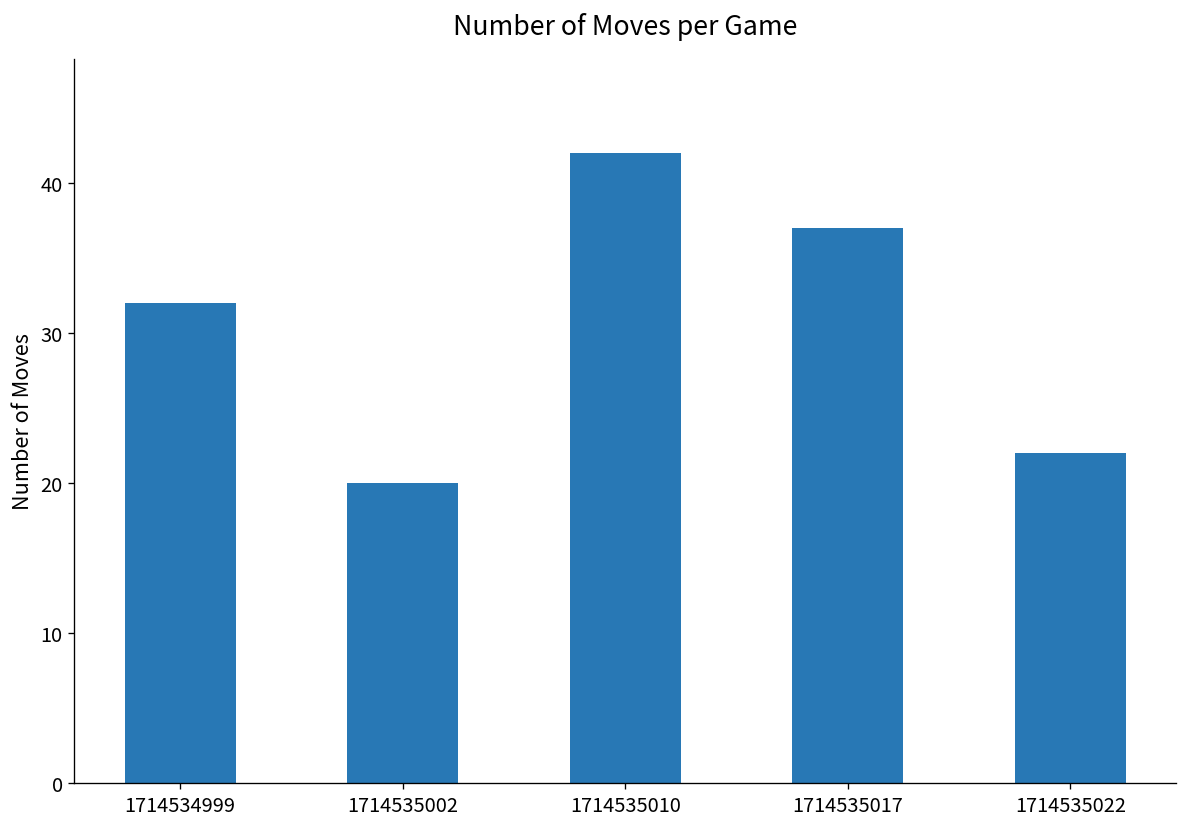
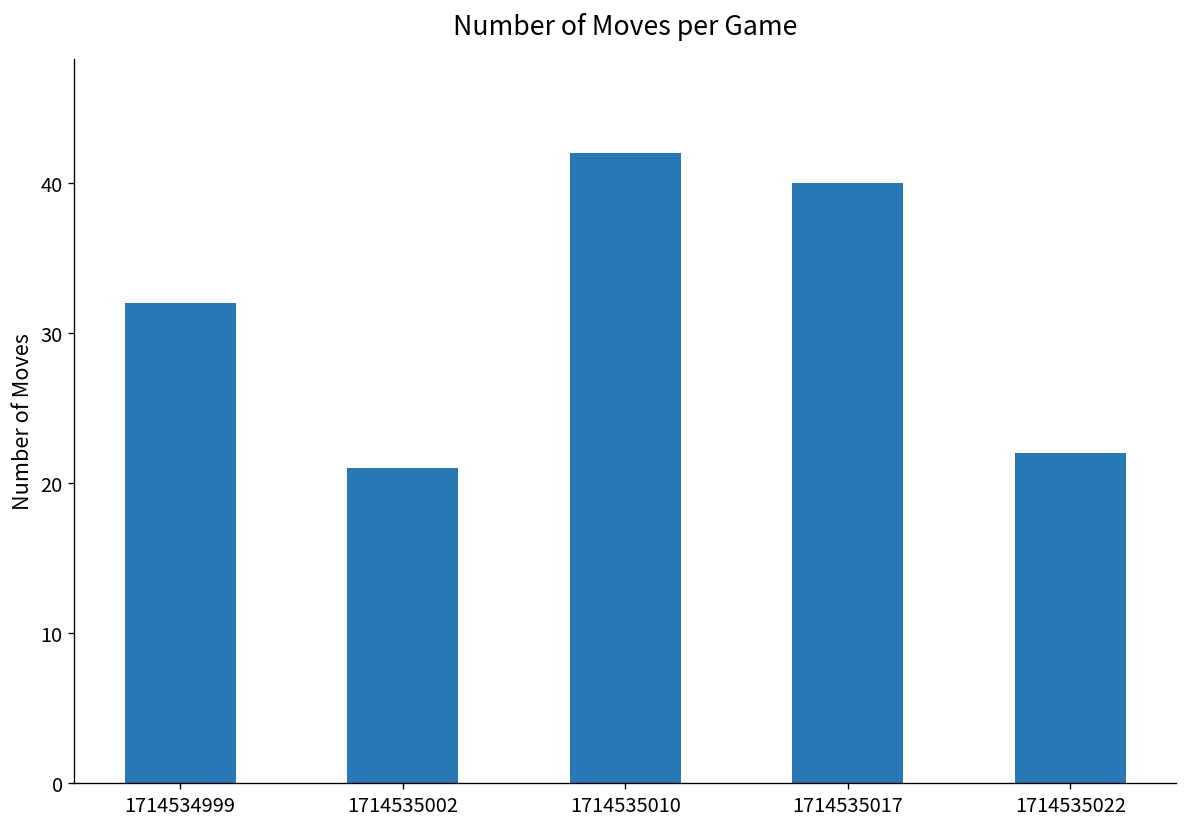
1714535002: 20 -> 21
1714535017: 37 -> 40
